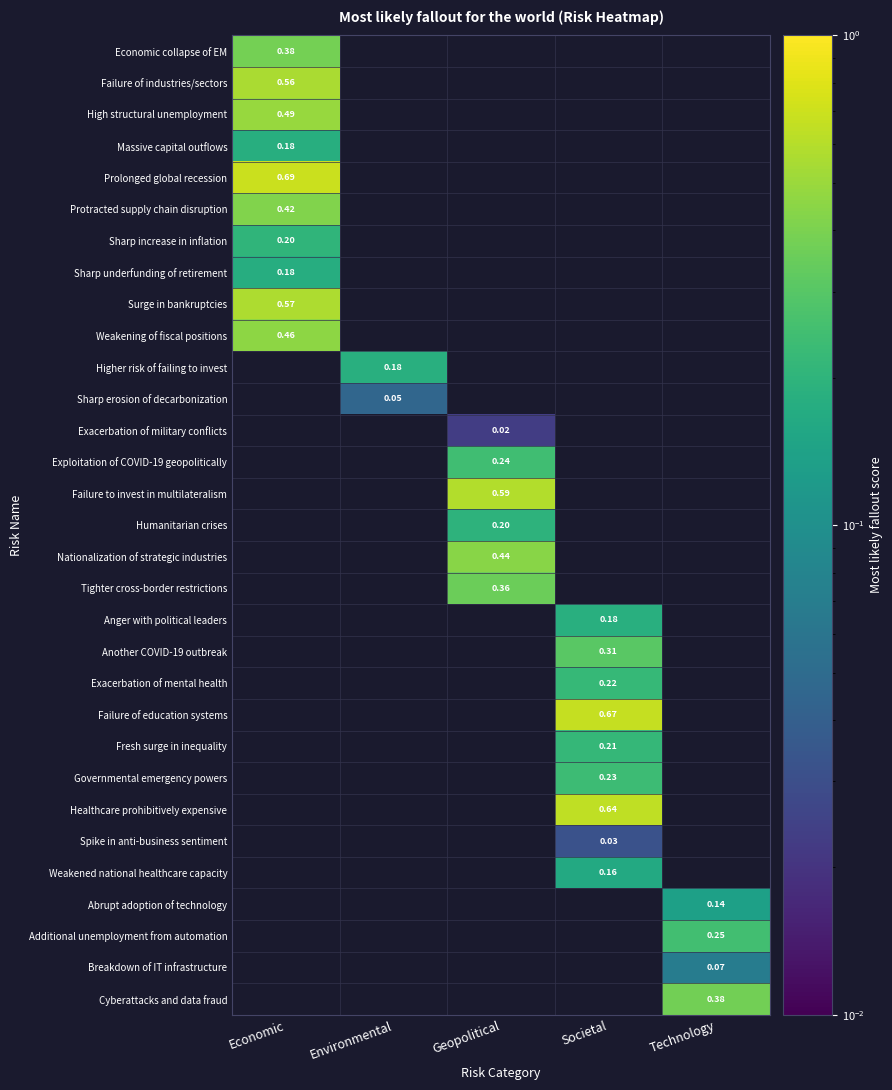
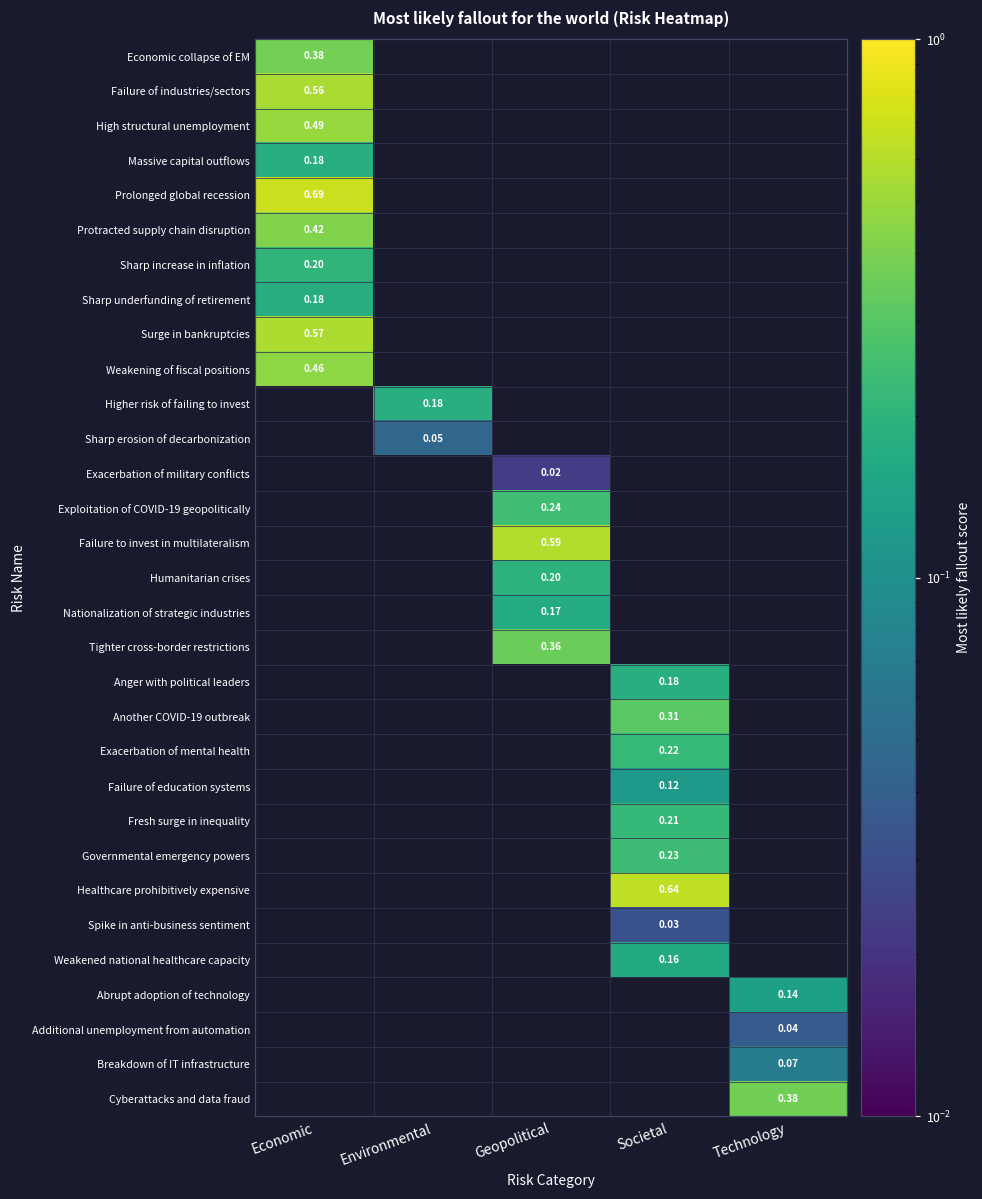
Nationalization of strategic industries, Geopolitical: 0.44 -> 0.17
Failure of education systems, Societal: 0.67 -> 0.12
Additional unemployment from automation, Technology: 0.25 -> 0.04
